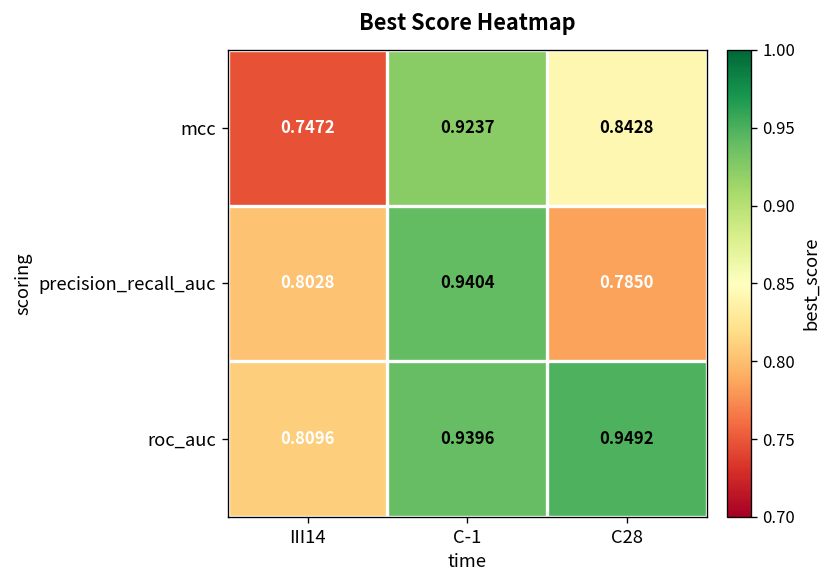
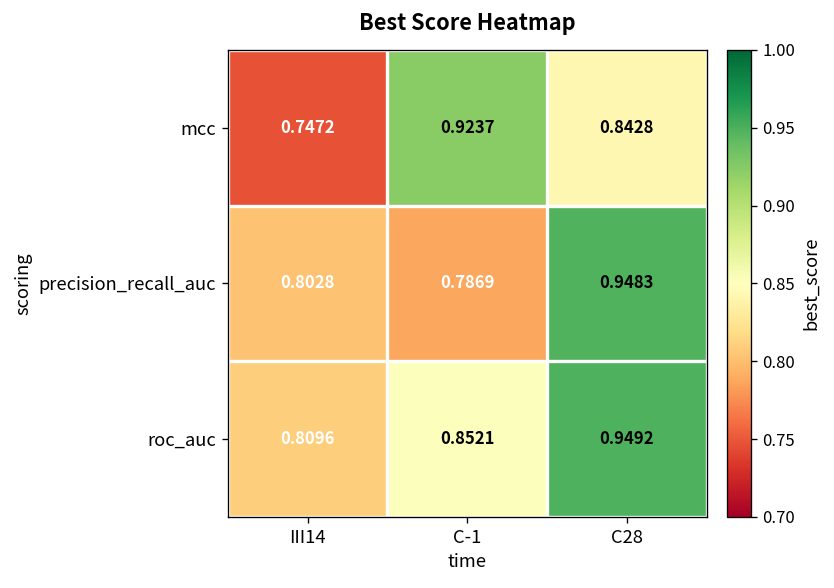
precision_recall_auc, C-1: 0.9404 -> 0.7869
precision_recall_auc, C28: 0.7850 -> 0.9483
roc_auc, C-1: 0.9396 -> 0.8521
